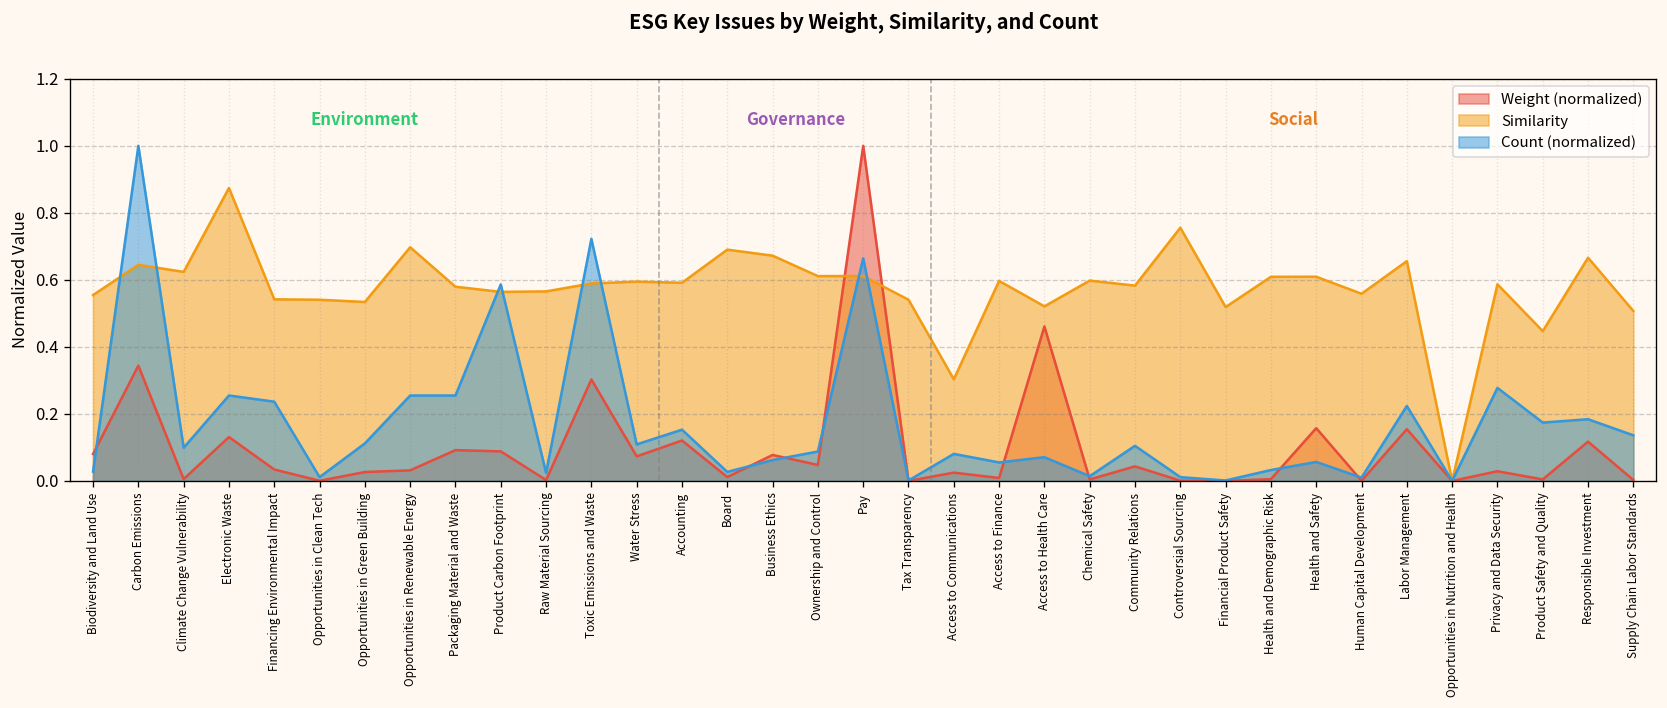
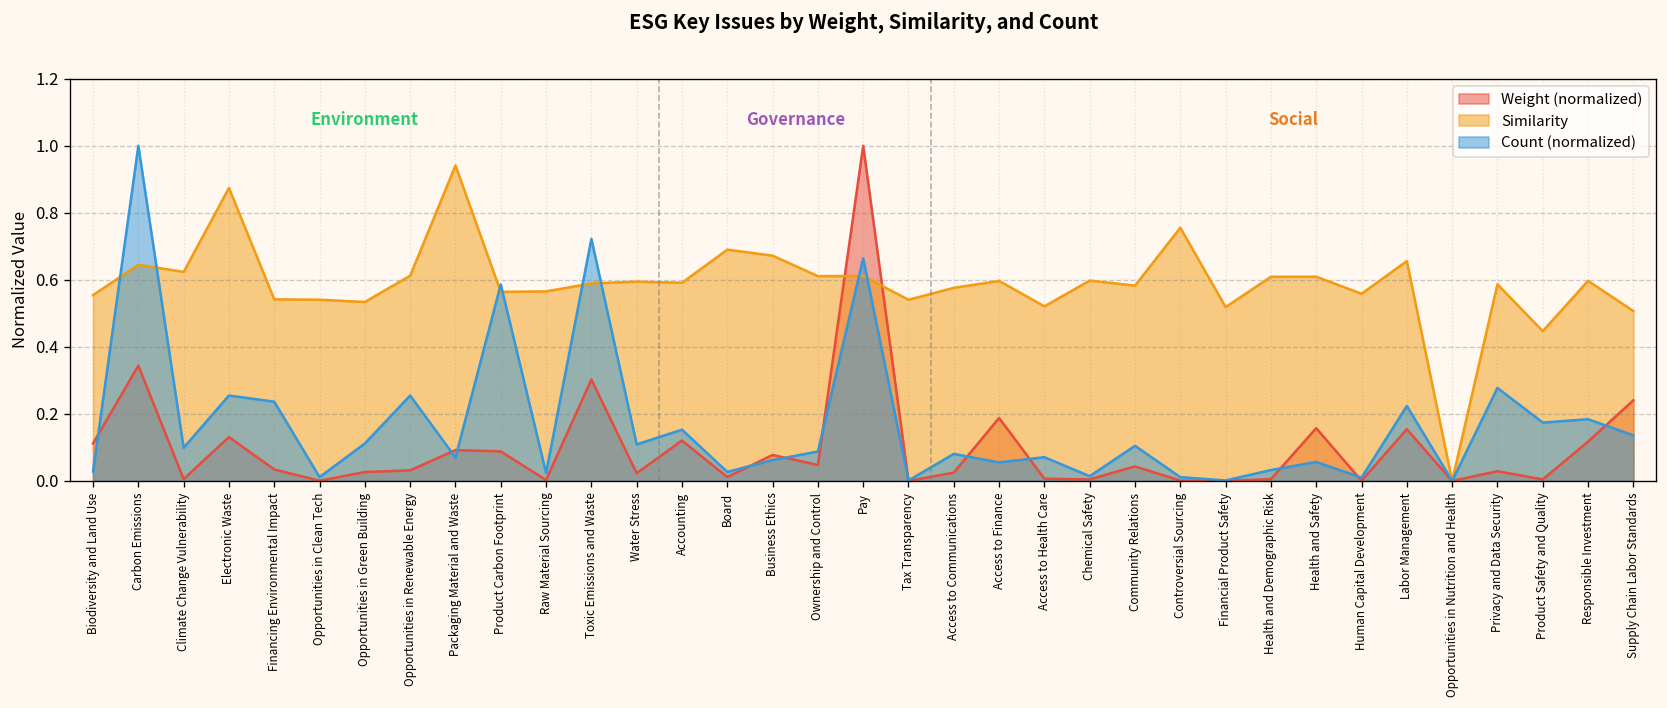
Weight (normalized), Biodiversity and Land Use: 0.08 -> 0.11
Similarity, Opportunities in Renewable Energy: 0.70 -> 0.61
Similarity, Packaging Material and Waste: 0.58 -> 0.94
Count (normalized), Packaging Material and Waste: 0.25 -> 0.07
Weight (normalized), Water Stress: 0.07 -> 0.02
Similarity, Access to Communications: 0.30 -> 0.58
Weight (normalized), Access to Finance: 0.01 -> 0.19
Weight (normalized), Access to Health Care: 0.46 -> 0.01
Similarity, Responsible Investment: 0.67 -> 0.60
Weight (normalized), Supply Chain Labor Standards: 0.00 -> 0.24
